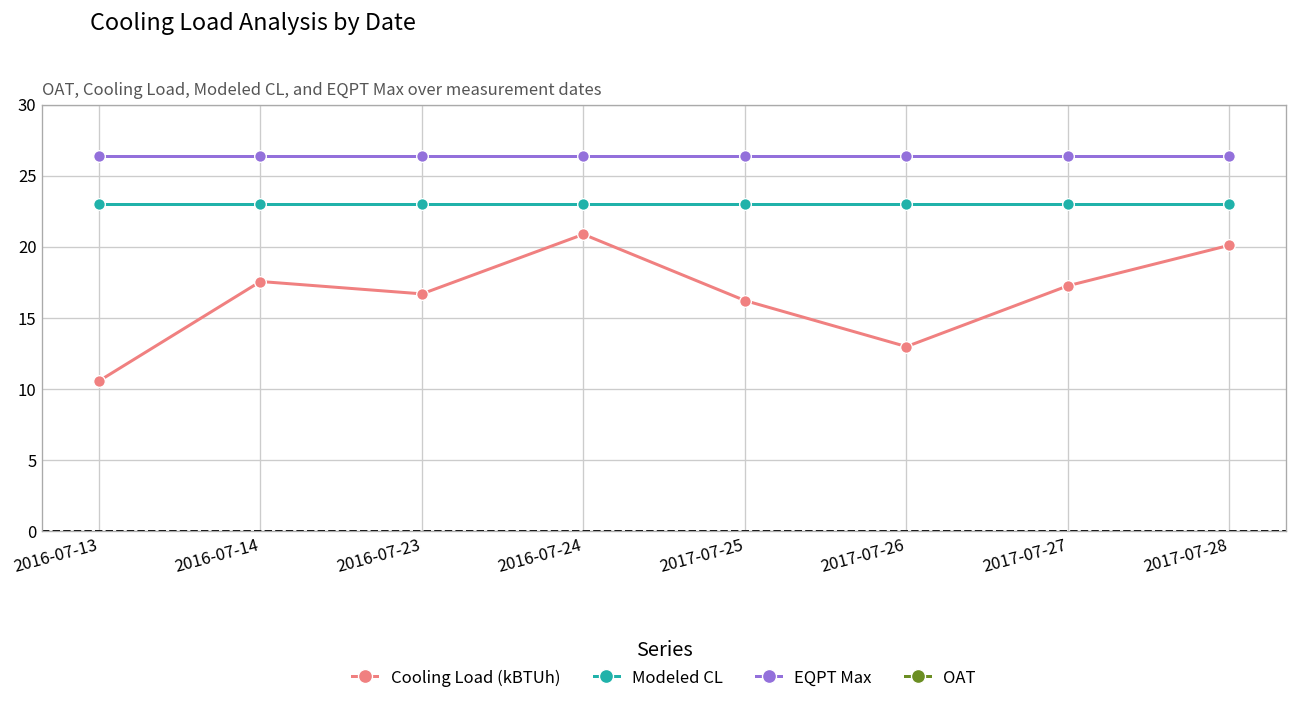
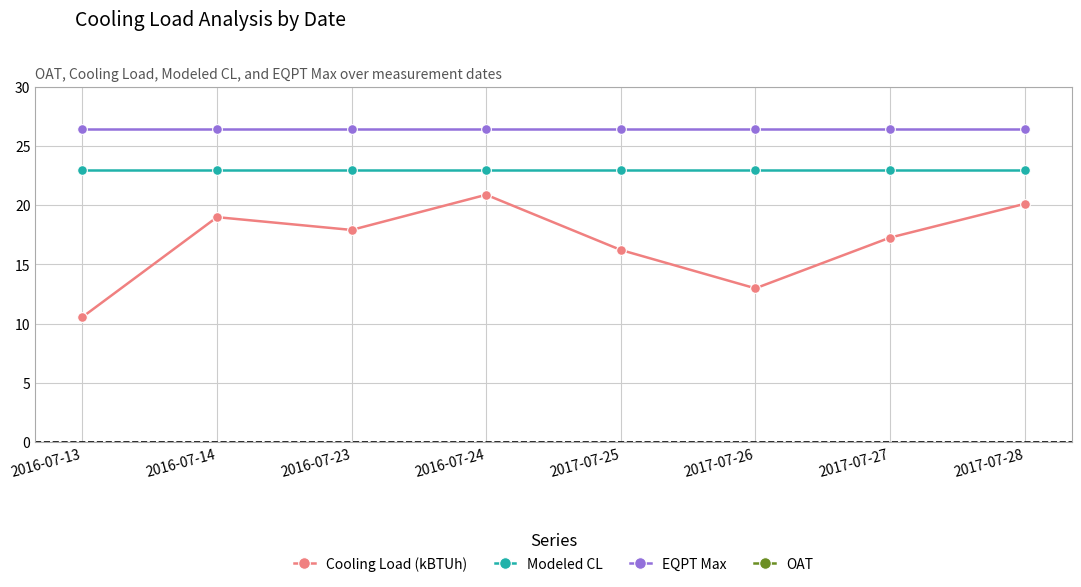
Cooling Load (kBTUh), 2016-07-14: 17.6 -> 19.0
Cooling Load (kBTUh), 2016-07-23: 16.7 -> 17.9
